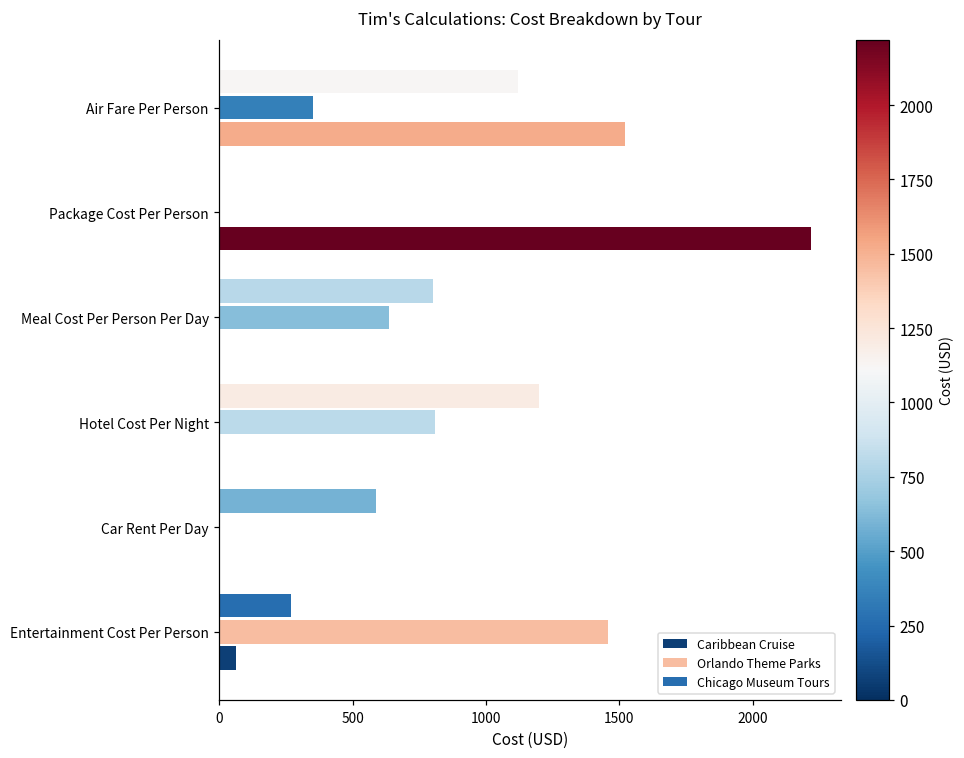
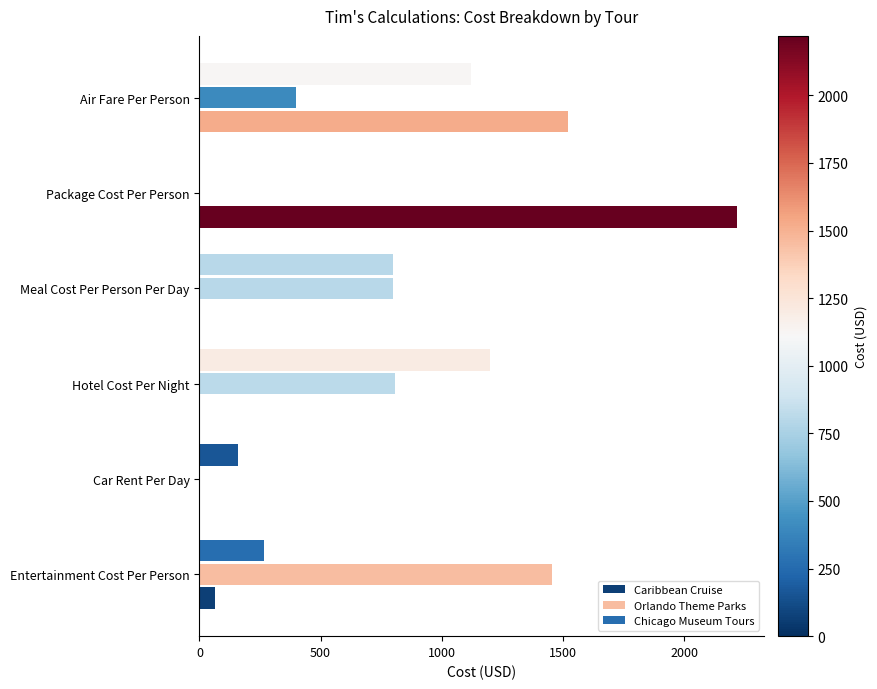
Orlando Theme Parks, Air Fare Per Person: 350 -> 400
Orlando Theme Parks, Meal Cost Per Person Per Day: 640 -> 800
Chicago Museum Tours, Car Rent Per Day: 590 -> 160
